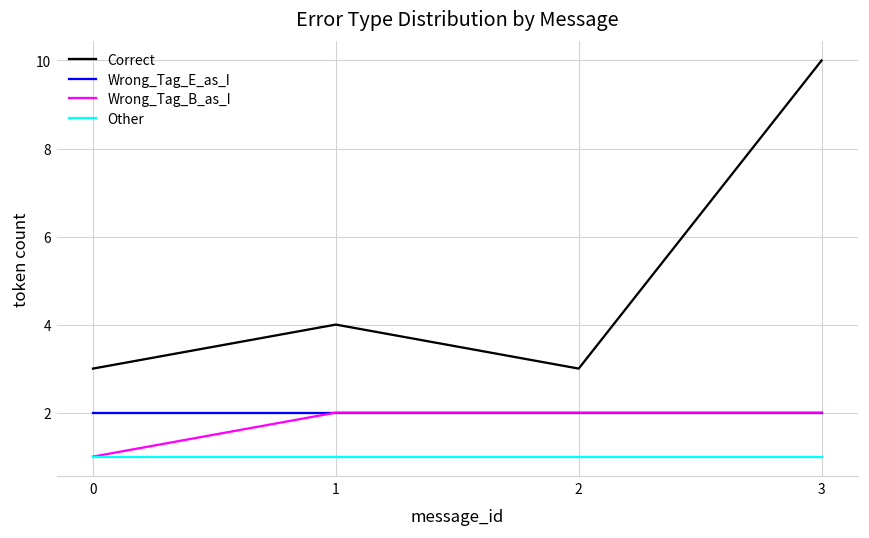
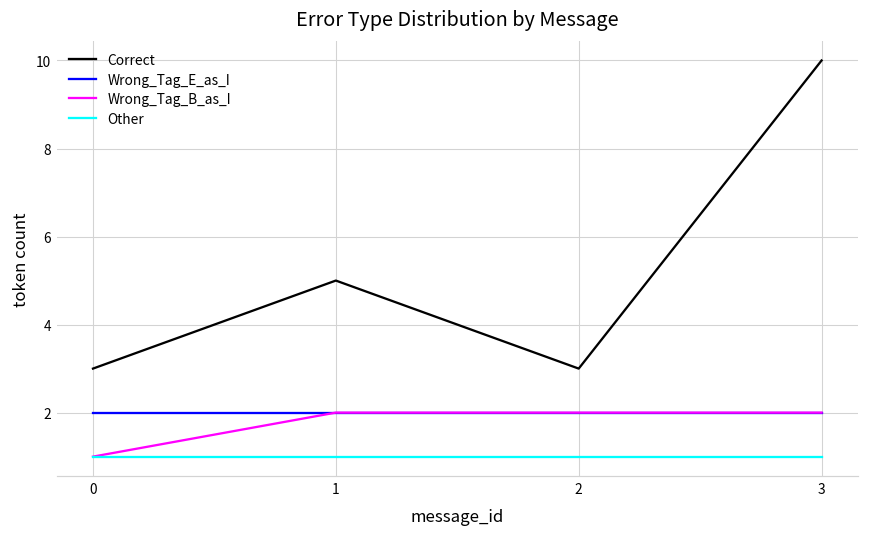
Correct, 1: 4 -> 5
